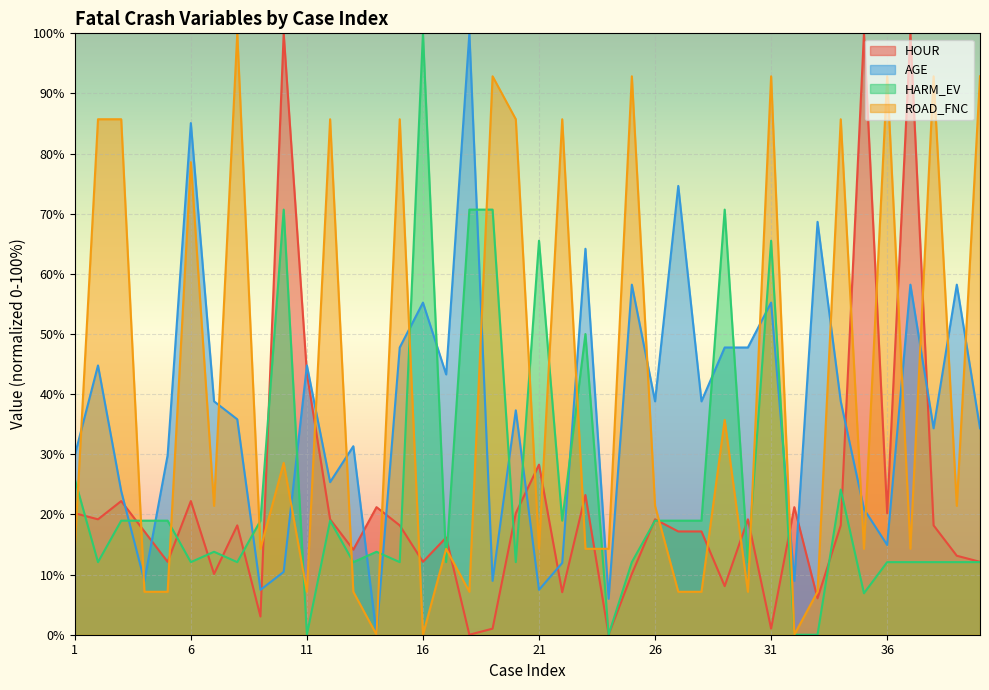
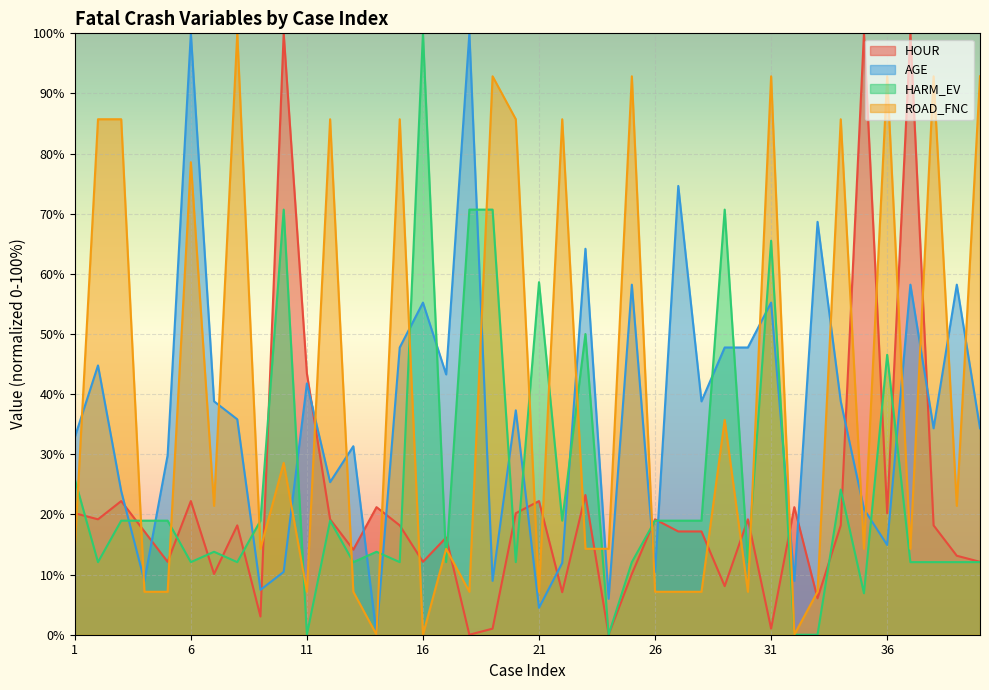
AGE, 1: 30% -> 33%
AGE, 6: 85% -> 100%
AGE, 11: 45% -> 42%
HOUR, 21: 28% -> 22%
AGE, 21: 7% -> 4%
HARM_EV, 21: 66% -> 59%
ROAD_FNC, 21: 14% -> 7%
AGE, 26: 39% -> 10%
ROAD_FNC, 26: 21% -> 7%
HARM_EV, 36: 12% -> 47%
